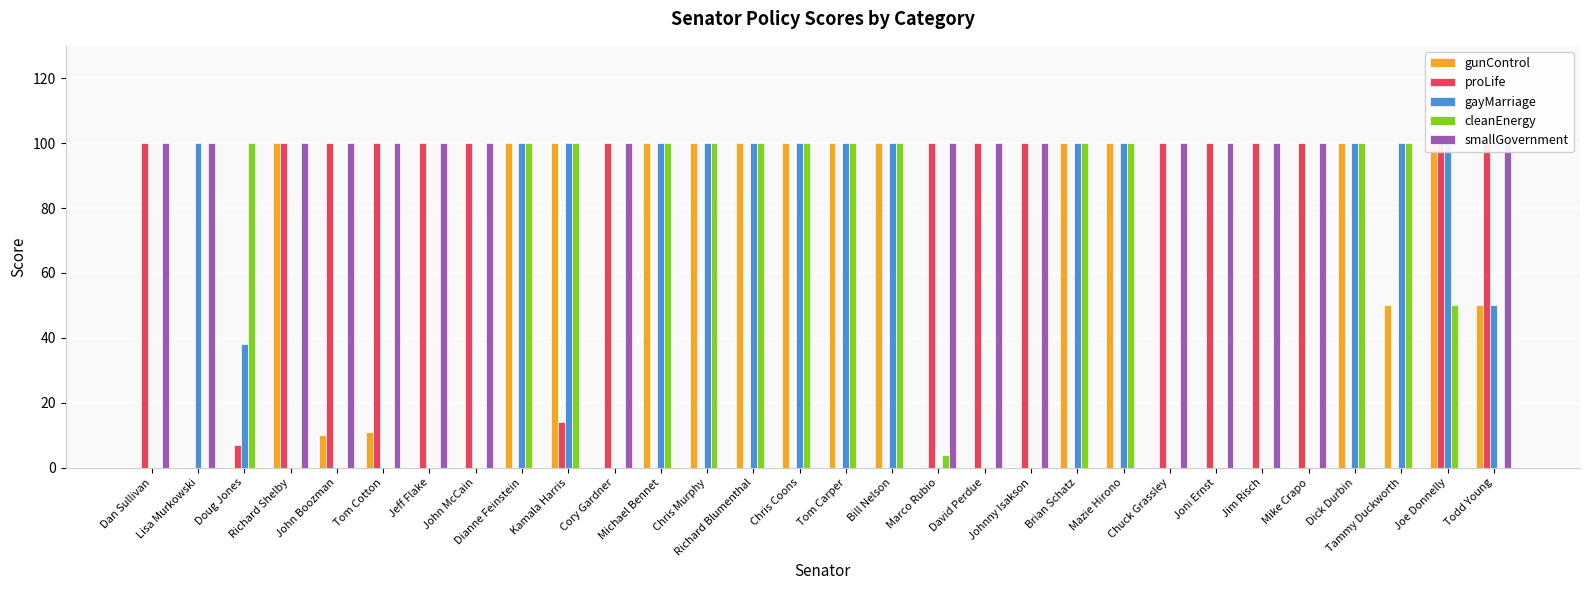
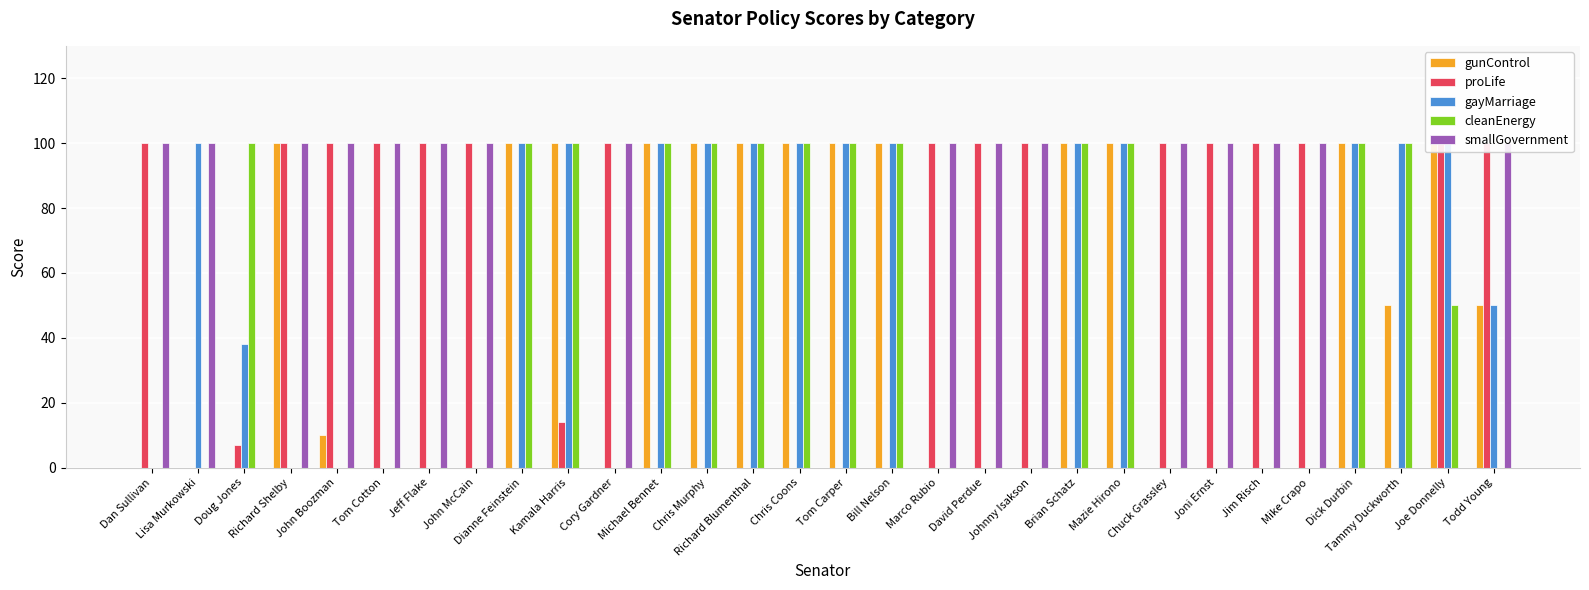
gunControl, Tom Cotton: 11 -> 0
cleanEnergy, Marco Rubio: 4 -> 0
